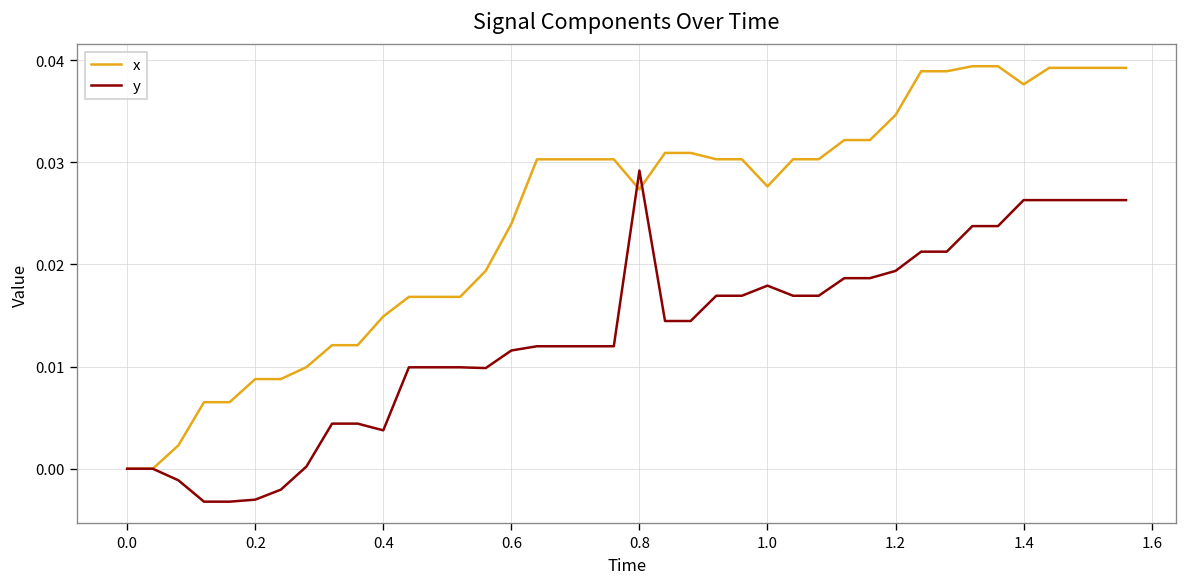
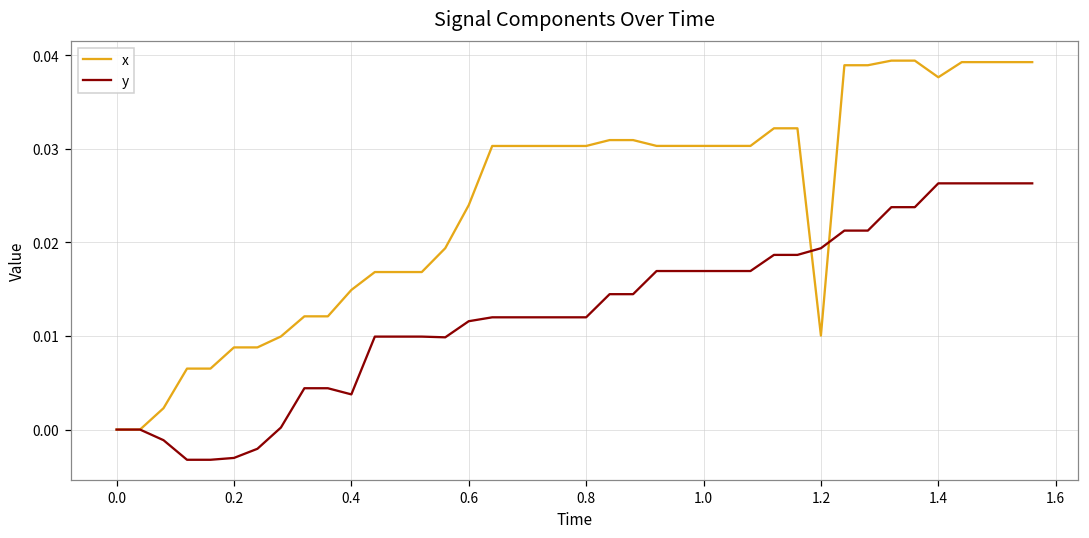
x, 0.8: 0.027 -> 0.030
y, 0.8: 0.029 -> 0.012
x, 1.0: 0.028 -> 0.030
y, 1.0: 0.018 -> 0.017
x, 1.2: 0.035 -> 0.010
